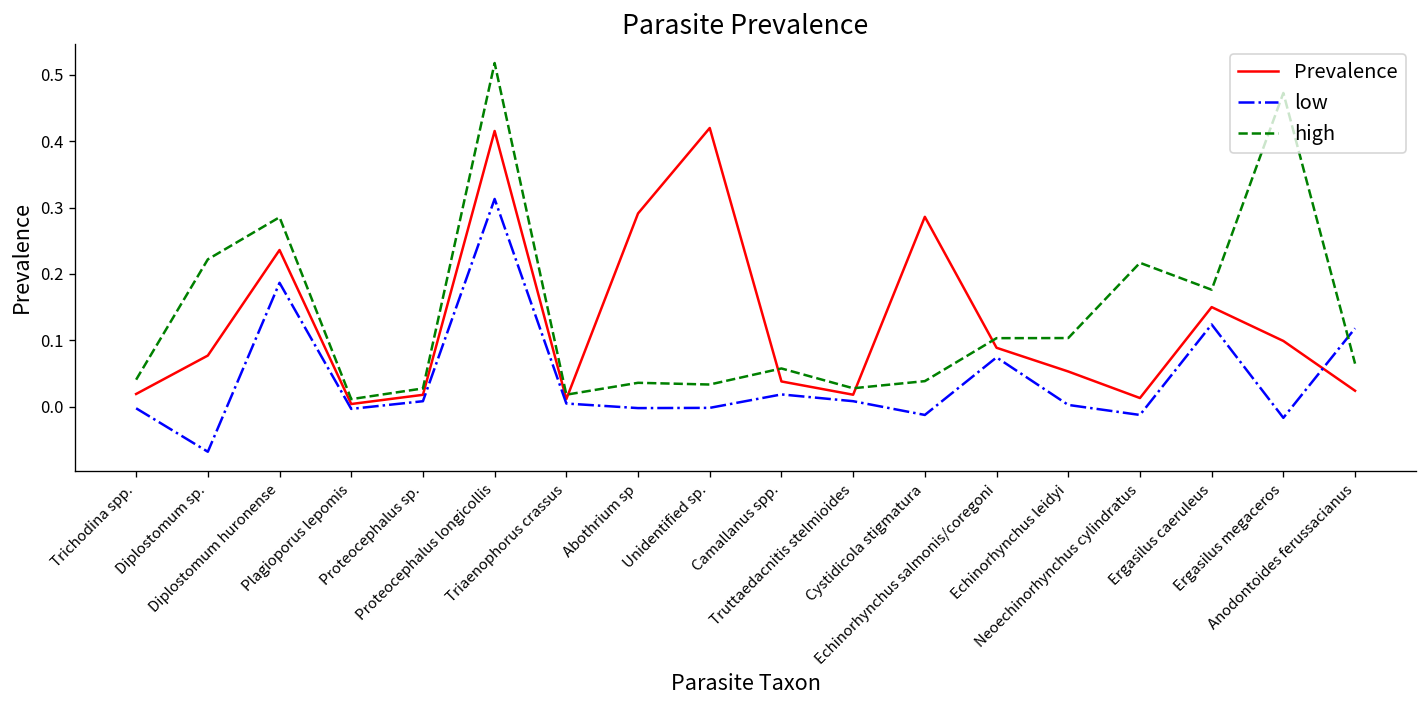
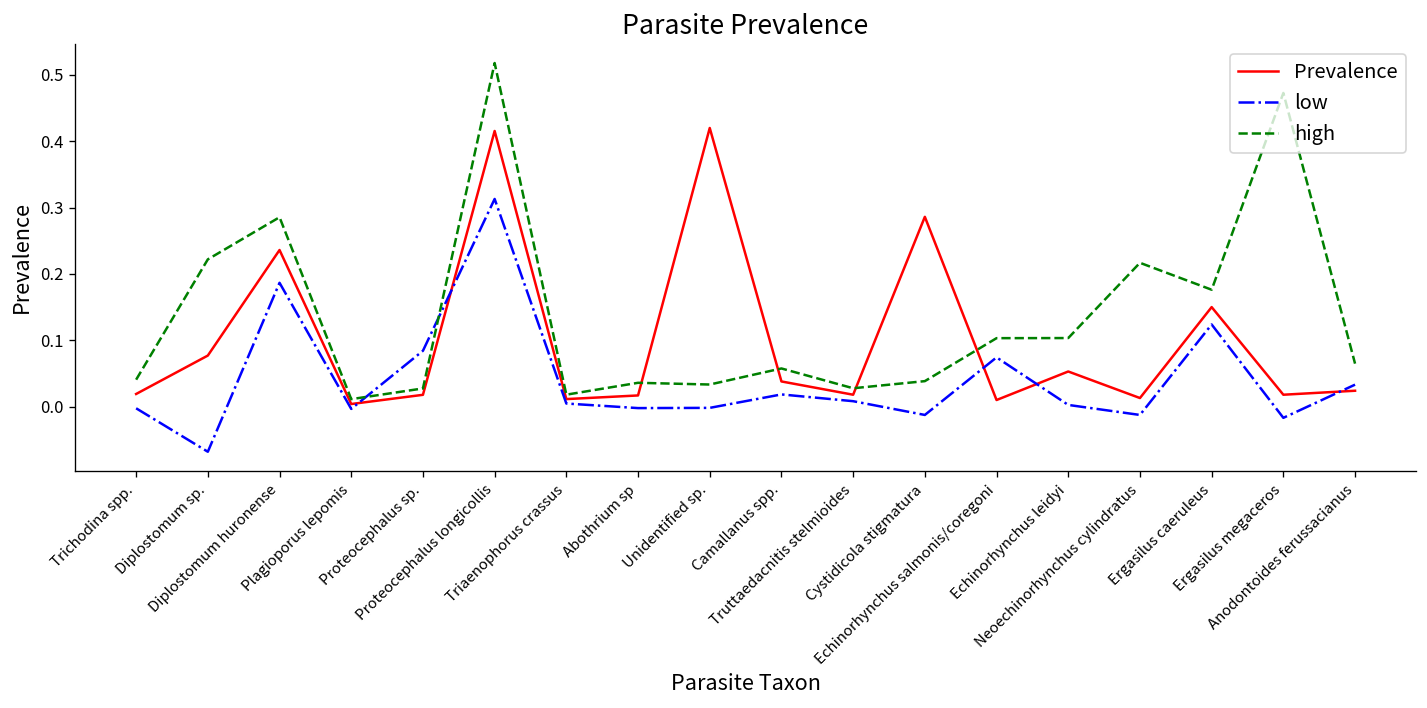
low, Proteocephalus sp.: 0.01 -> 0.08
Prevalence, Abothrium sp: 0.29 -> 0.02
Prevalence, Echinorhynchus salmonis/coregoni: 0.09 -> 0.01
Prevalence, Ergasilus megaceros: 0.10 -> 0.02
low, Anodontoides ferussacianus: 0.12 -> 0.03
